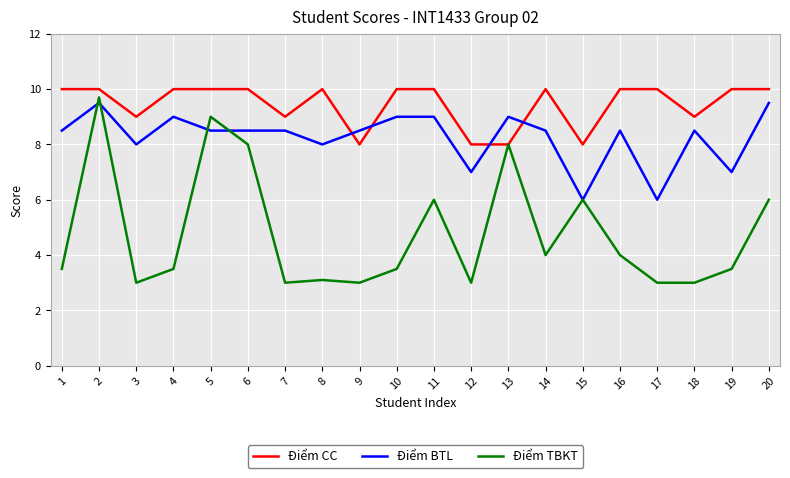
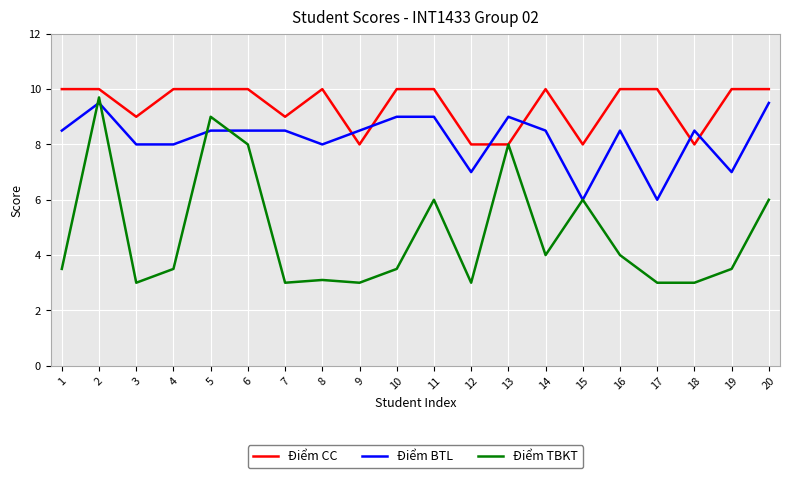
Điểm BTL, 4: 9 -> 8
Điểm CC, 18: 9 -> 8
